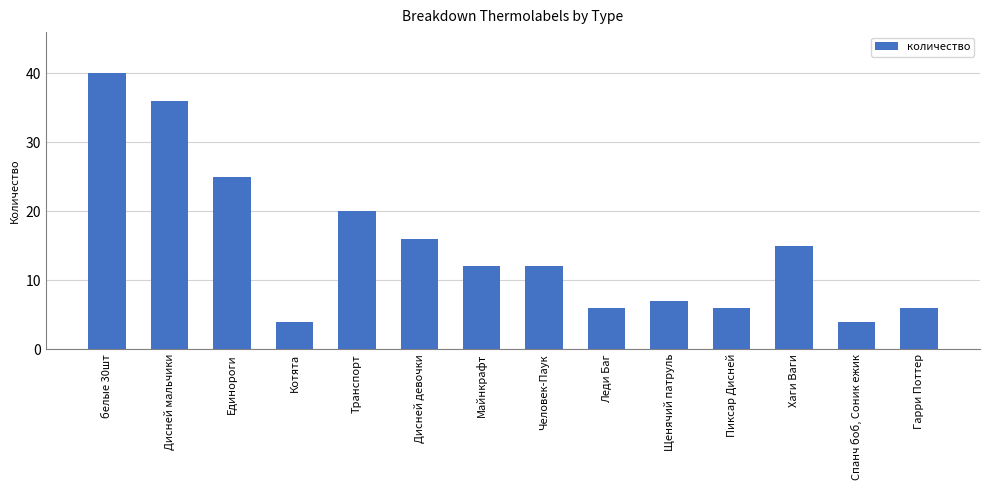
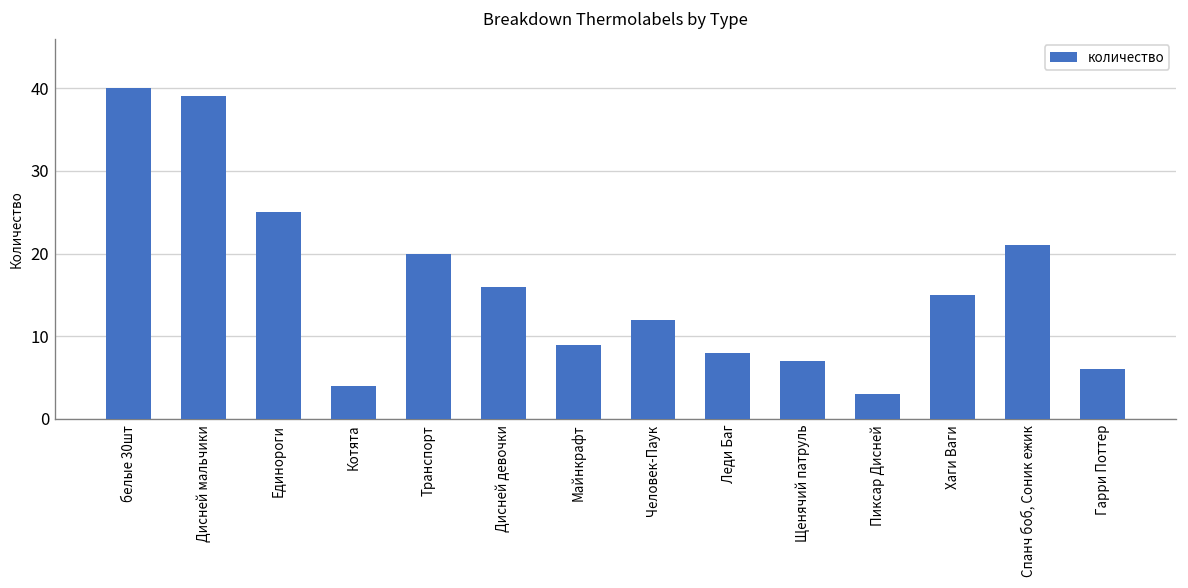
Дисней мальчики: 36 -> 39
Майнкрафт: 12 -> 9
Леди Баг: 6 -> 8
Пиксар Дисней: 6 -> 3
Спанч боб, Соник ежик: 4 -> 21
